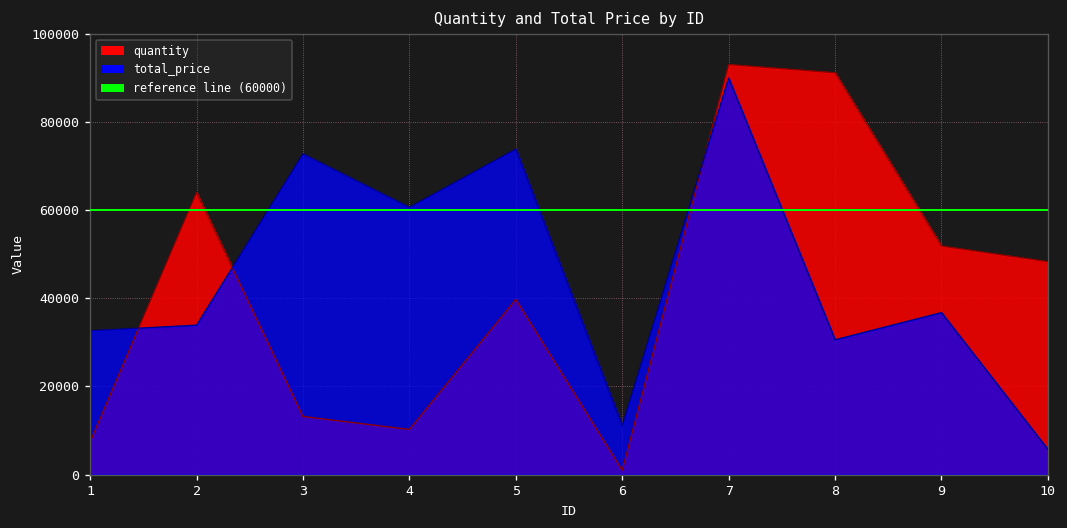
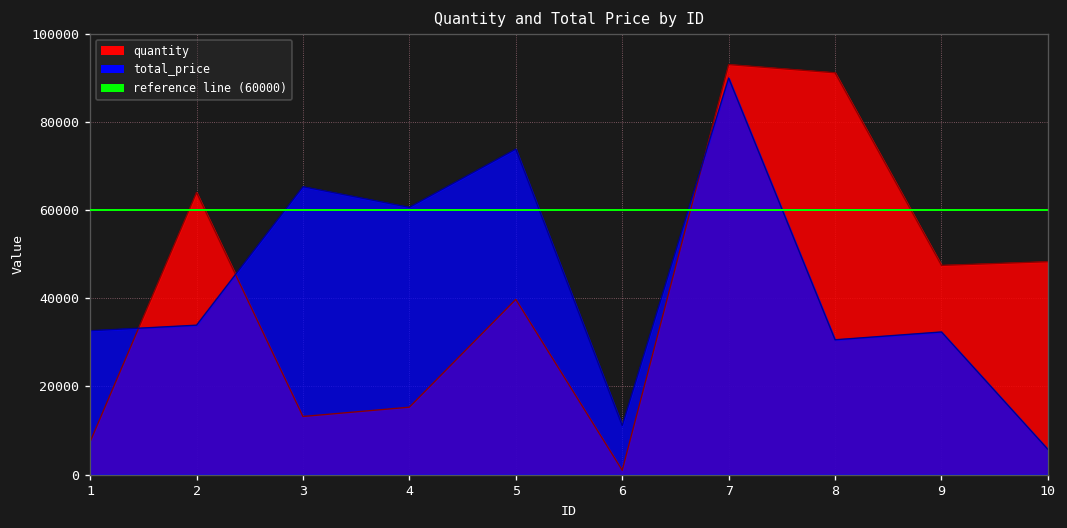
total_price, 3: 73000 -> 65000
quantity, 4: 10000 -> 15000
quantity, 9: 52000 -> 47000
total_price, 9: 37000 -> 32000
